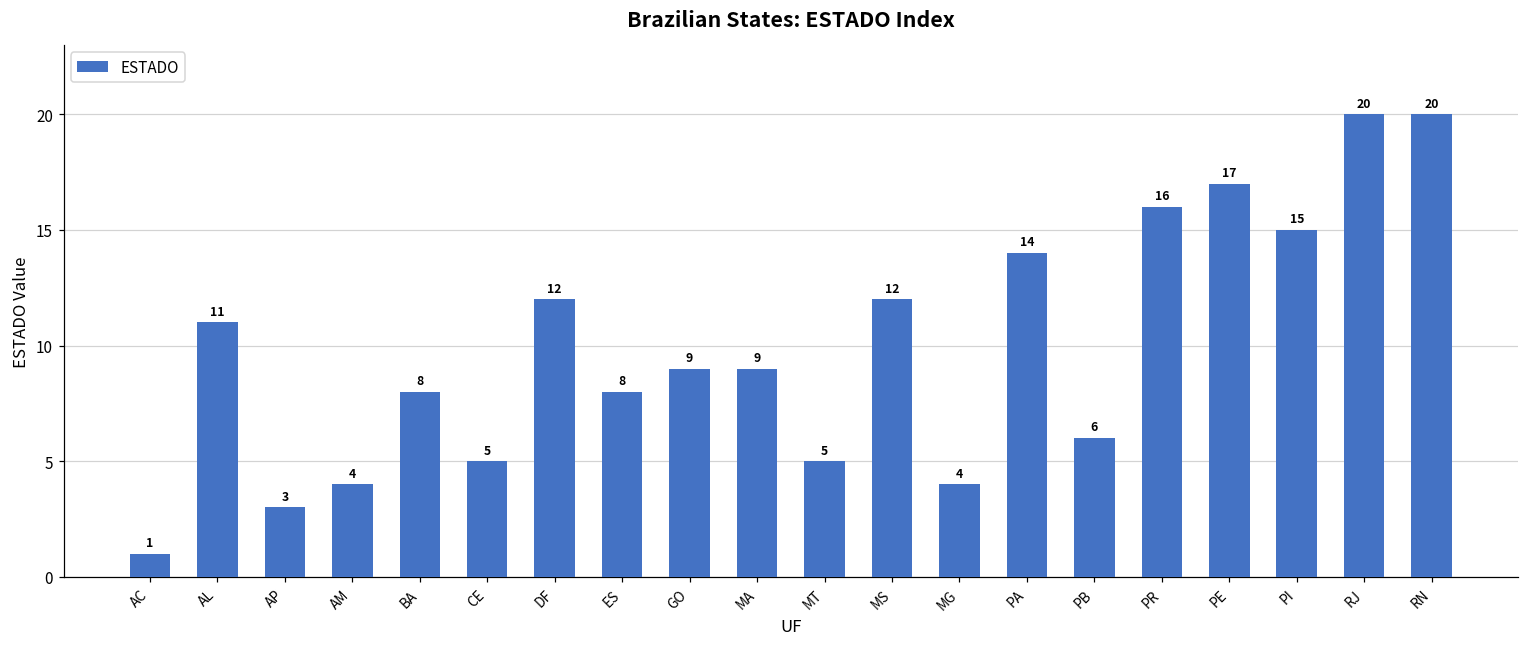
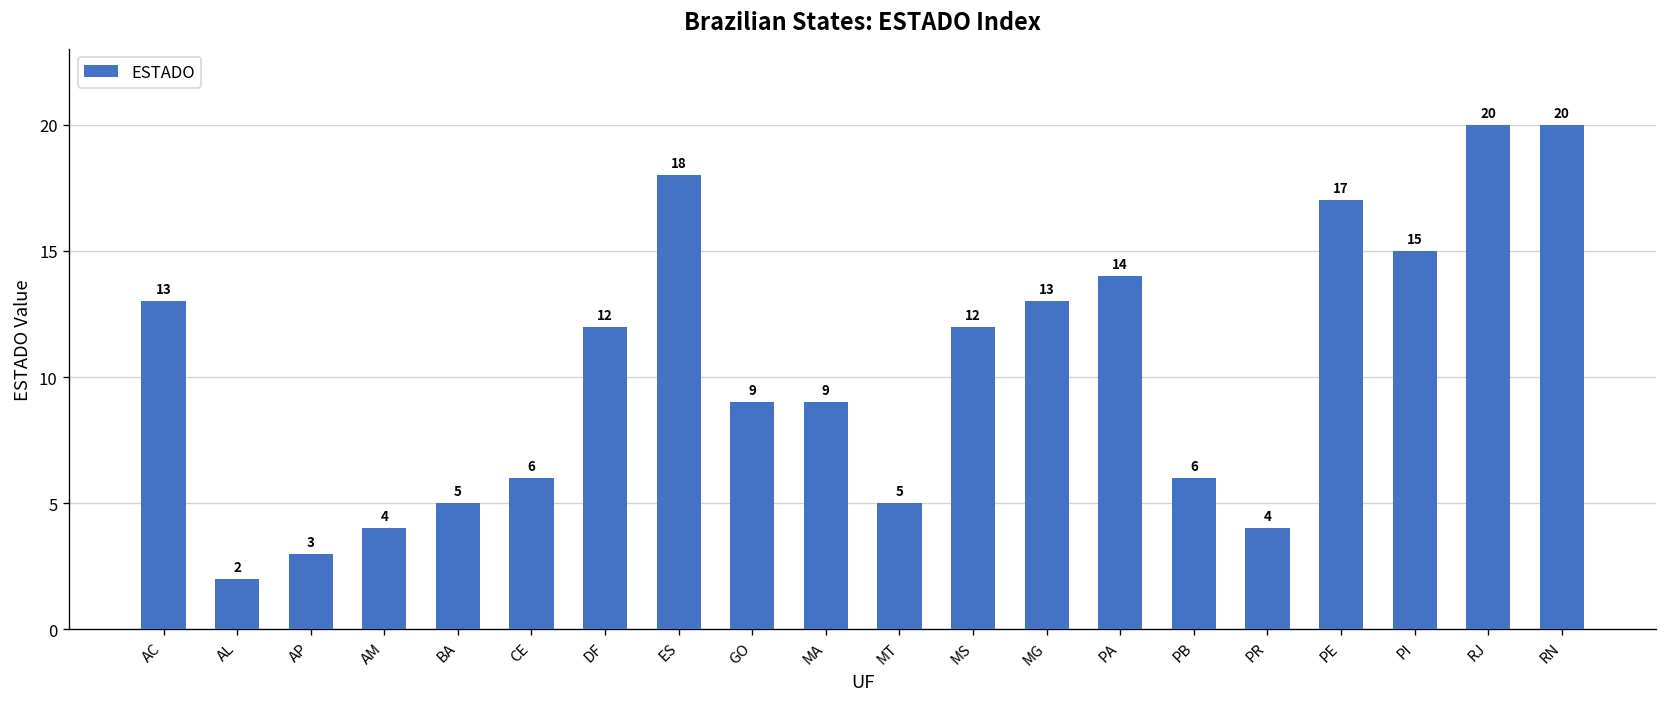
AC: 1 -> 13
AL: 11 -> 2
BA: 8 -> 5
CE: 5 -> 6
ES: 8 -> 18
MG: 4 -> 13
PR: 16 -> 4
